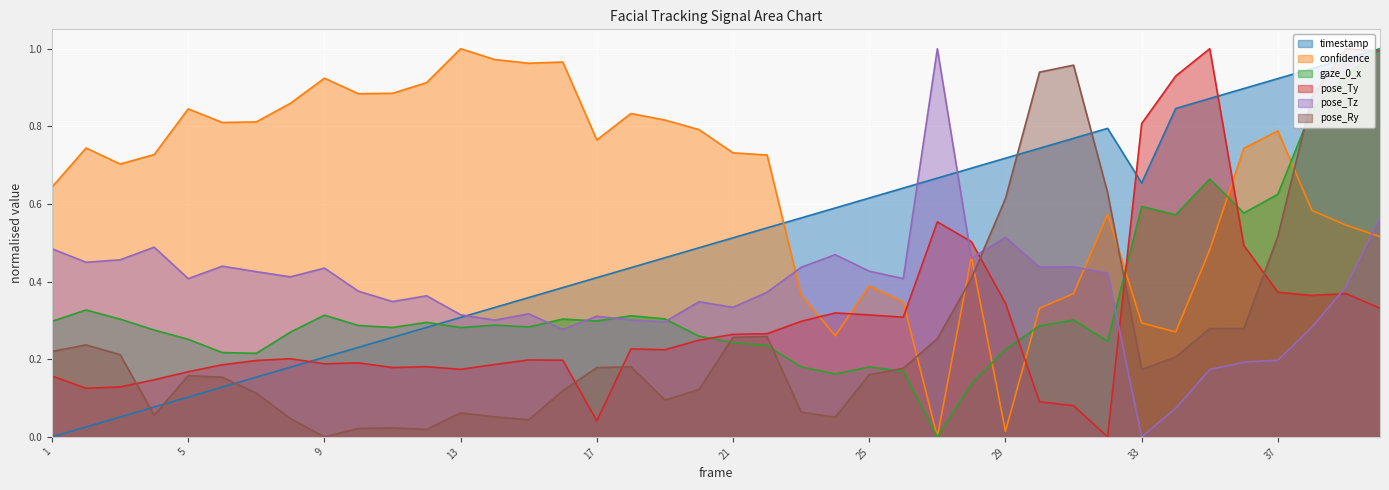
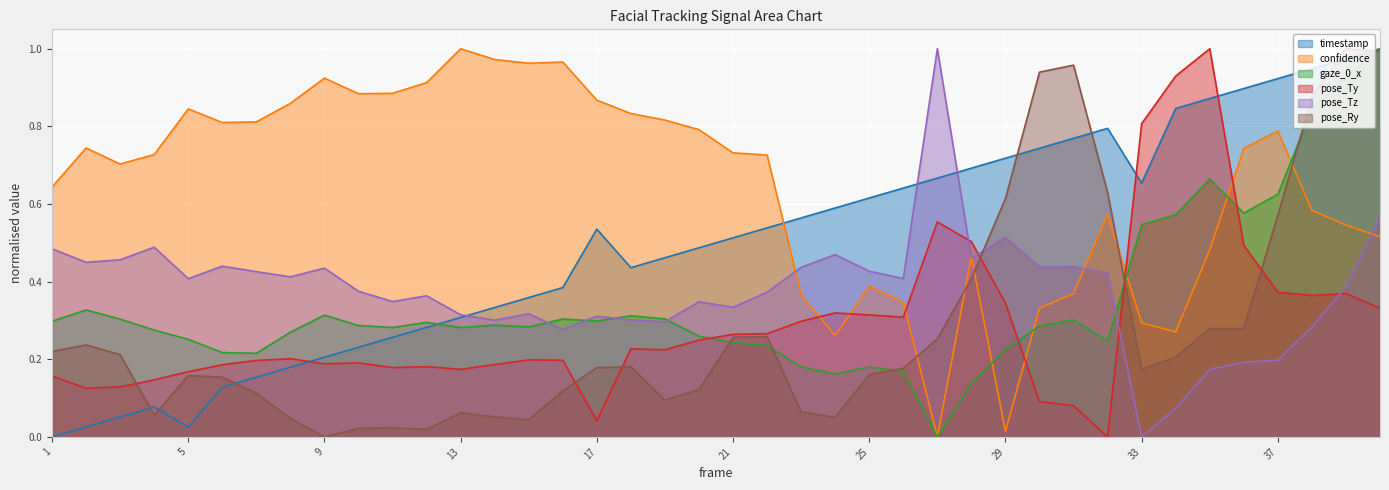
timestamp, 5: 0.10 -> 0.02
timestamp, 17: 0.41 -> 0.54
confidence, 17: 0.77 -> 0.87
gaze_0_x, 33: 0.59 -> 0.55
pose_Ry, 37: 0.52 -> 0.57
